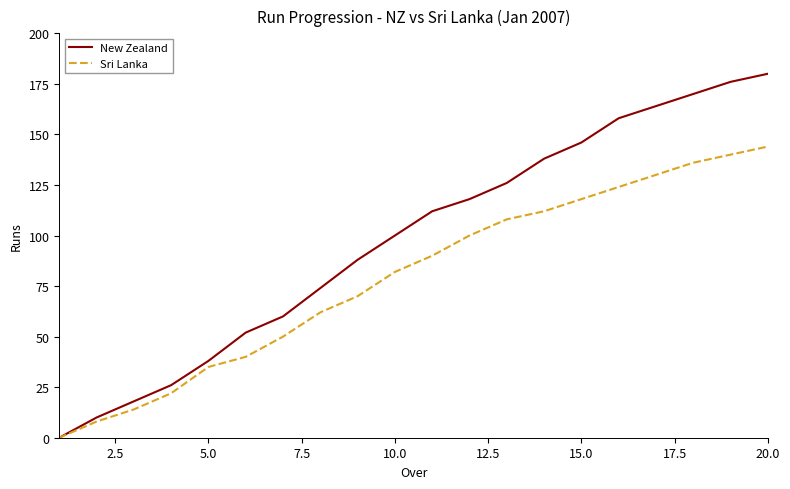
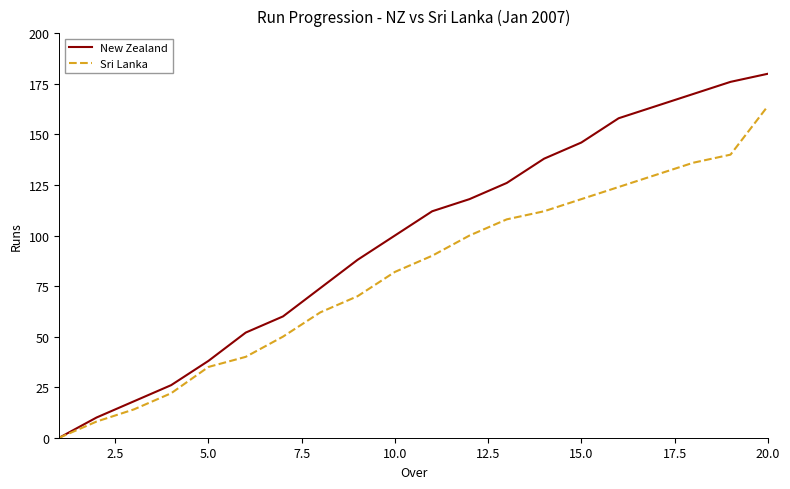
Sri Lanka, 20.0: 144 -> 164
